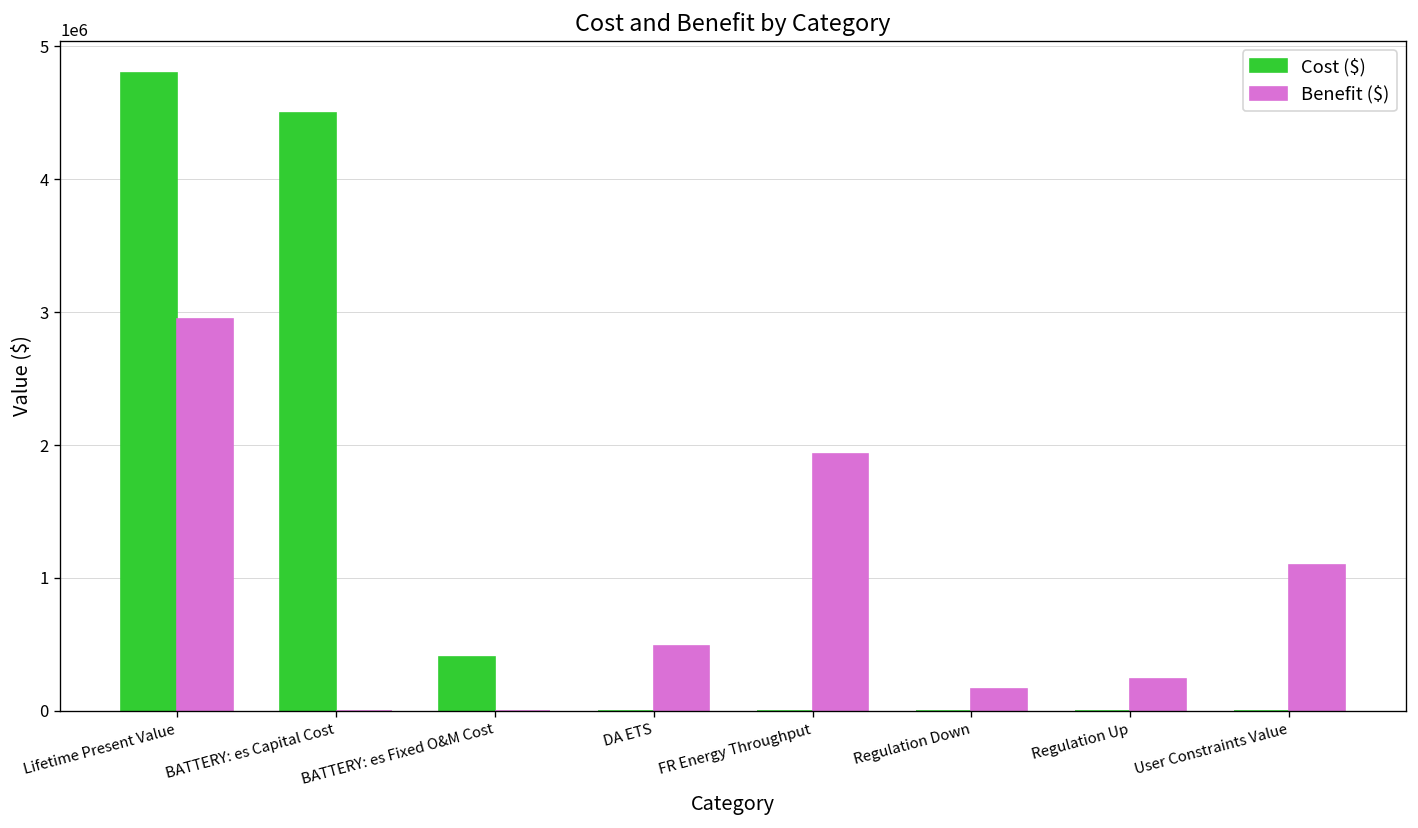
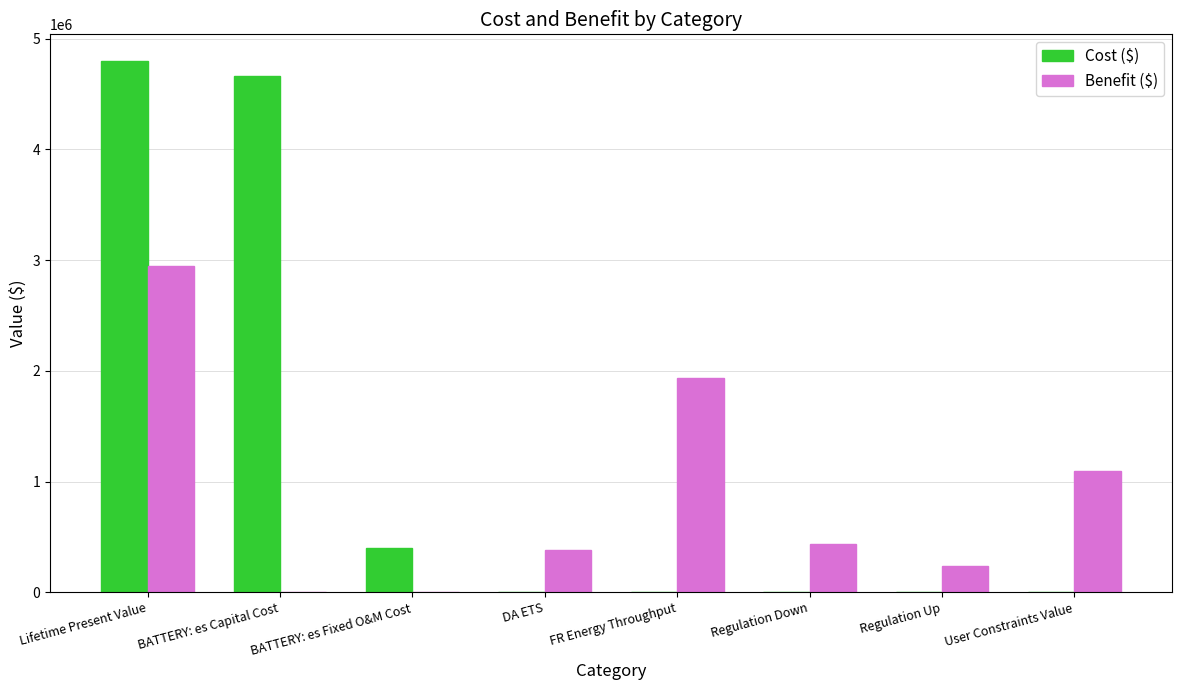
Cost ($), BATTERY: es Capital Cost: 4500000 -> 4660000
Benefit ($), DA ETS: 490000 -> 390000
Benefit ($), Regulation Down: 170000 -> 430000
